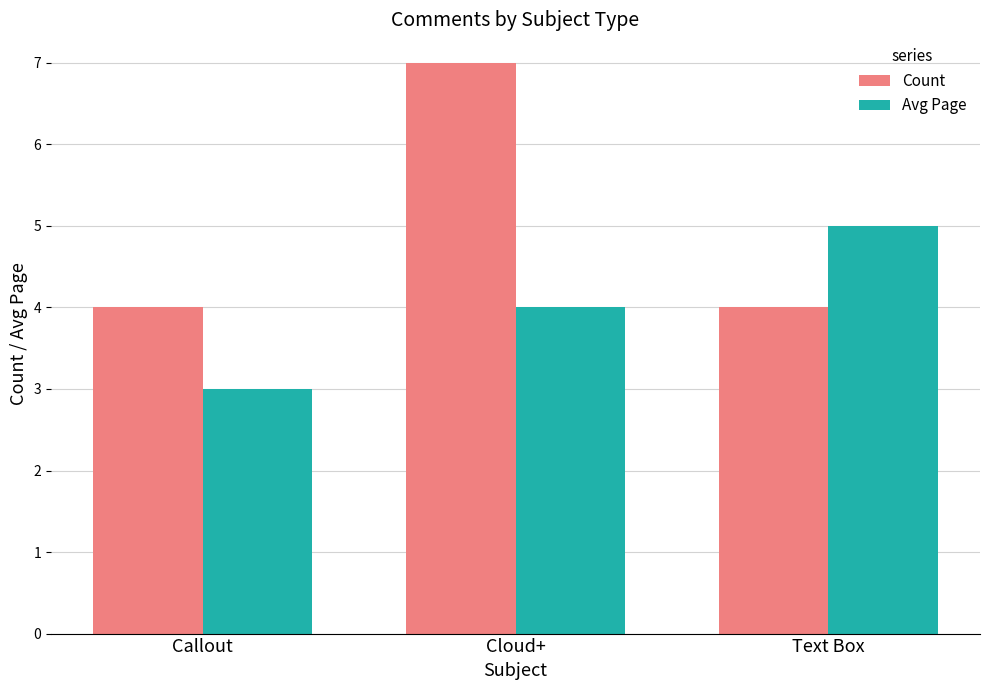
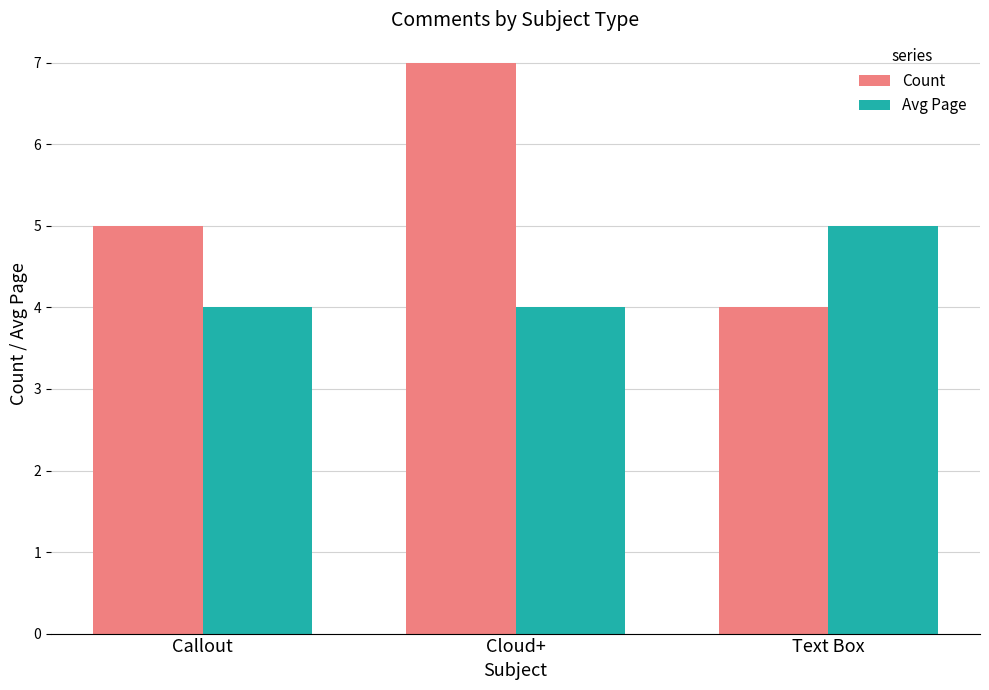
Count, Callout: 4 -> 5
Avg Page, Callout: 3 -> 4
